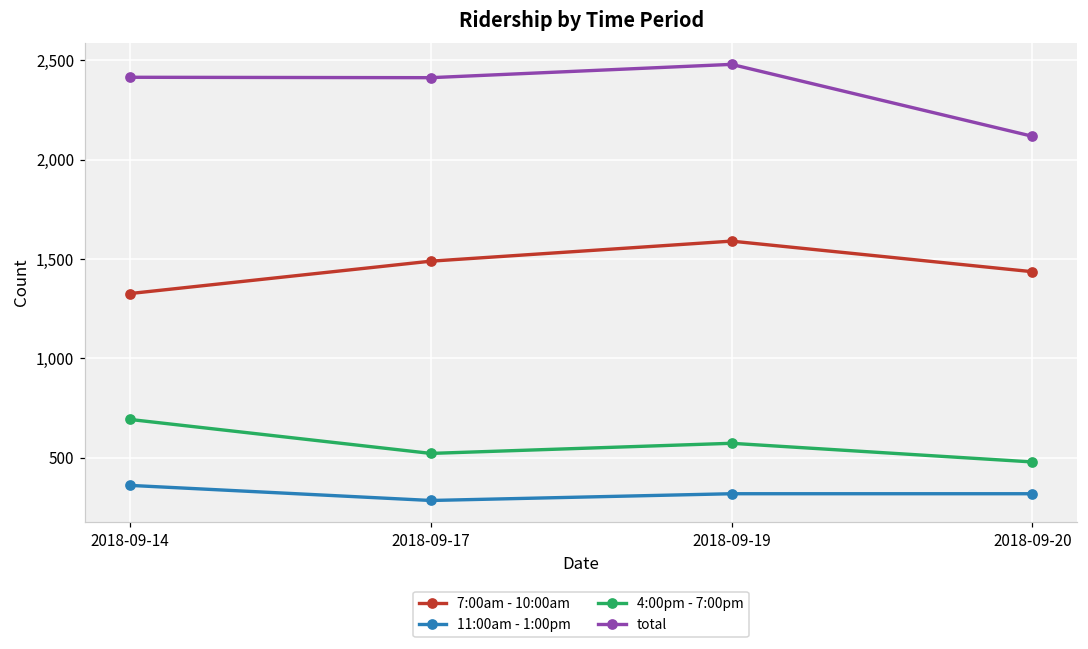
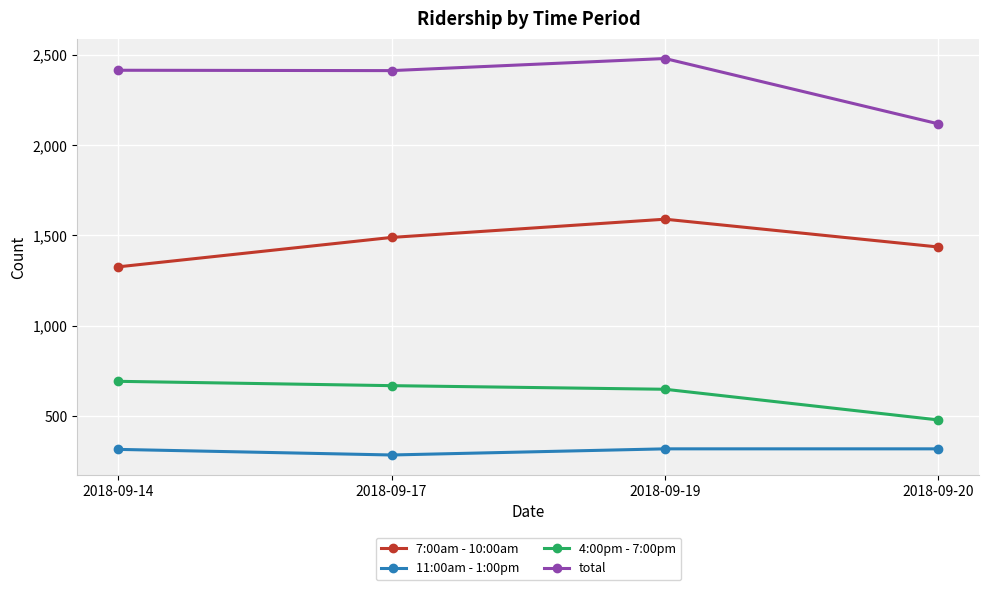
11:00am - 1:00pm, 2018-09-14: 360 -> 320
4:00pm - 7:00pm, 2018-09-17: 520 -> 670
4:00pm - 7:00pm, 2018-09-19: 570 -> 650
